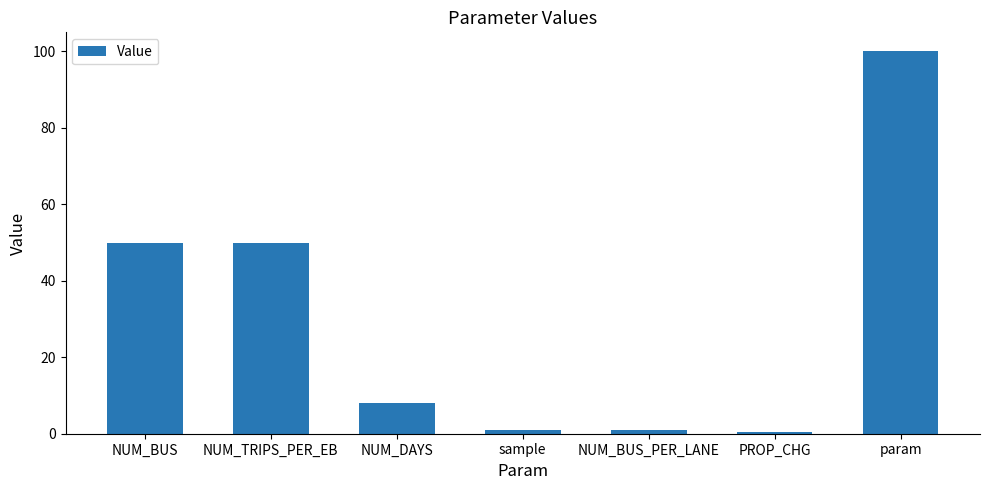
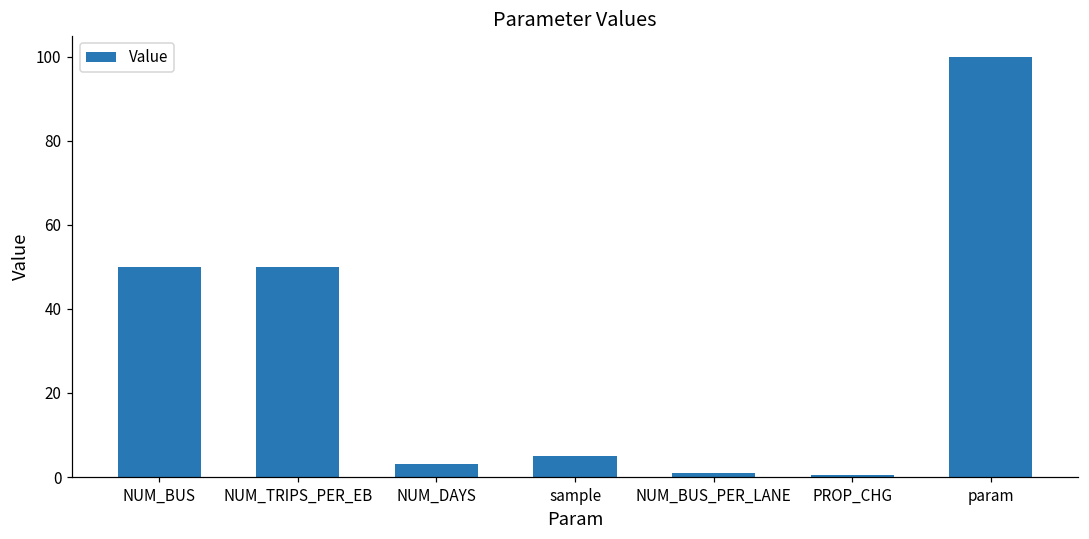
NUM_DAYS: 8 -> 3
sample: 1 -> 5
